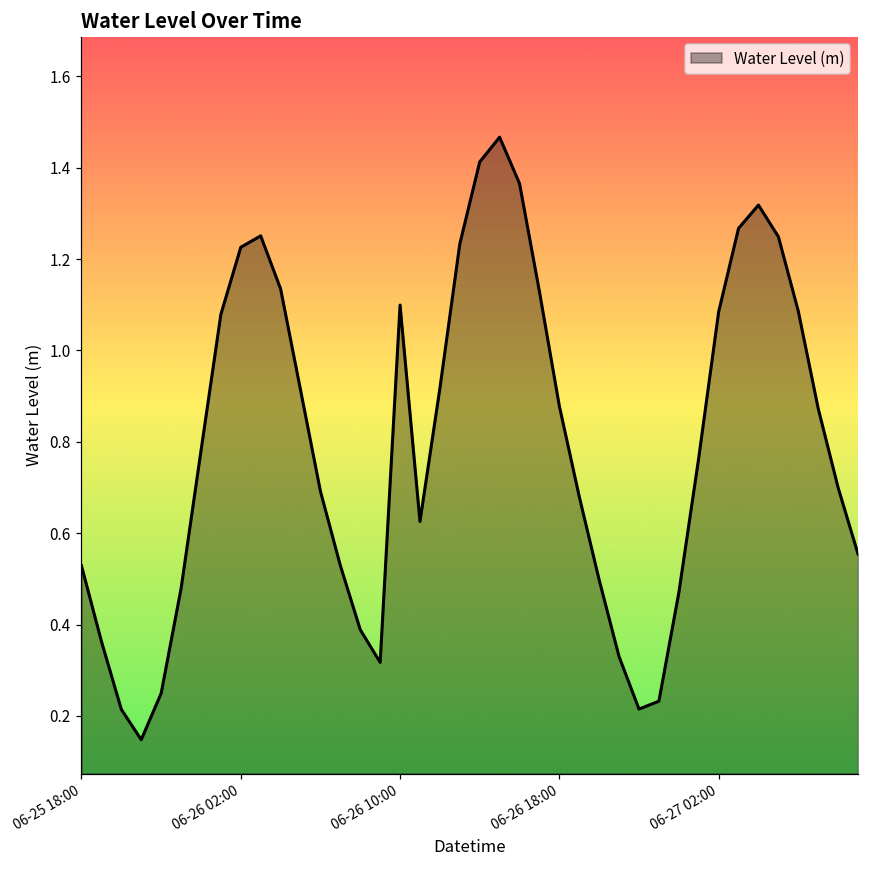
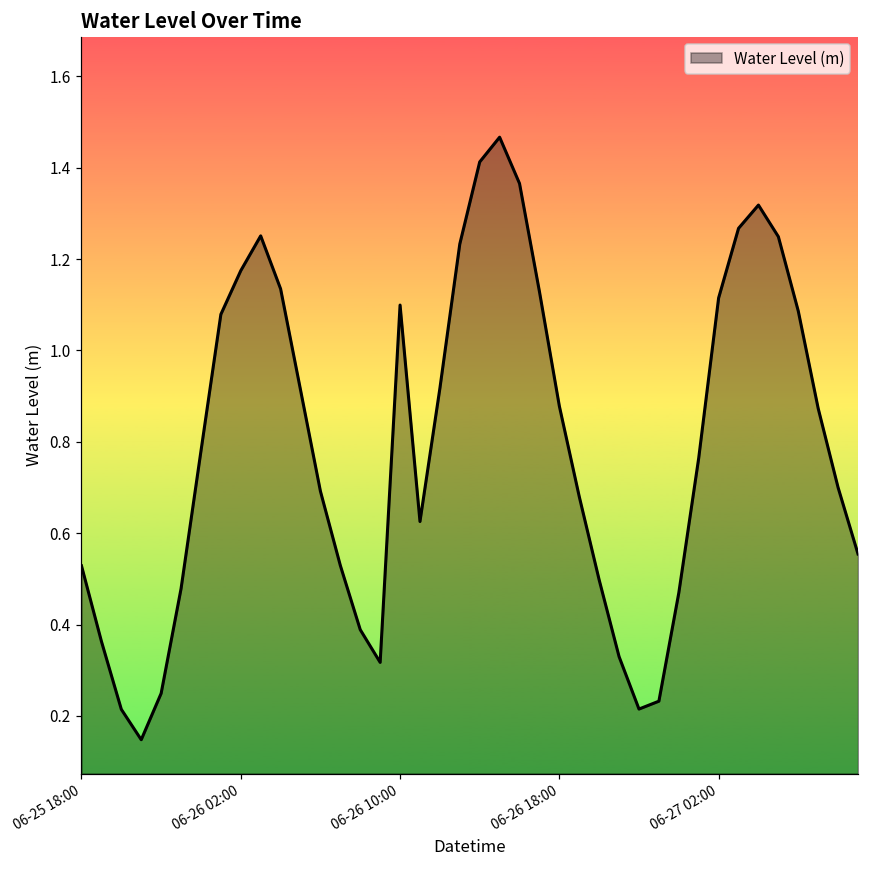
06-26 02:00: 1.23 -> 1.17
06-27 02:00: 1.08 -> 1.11
